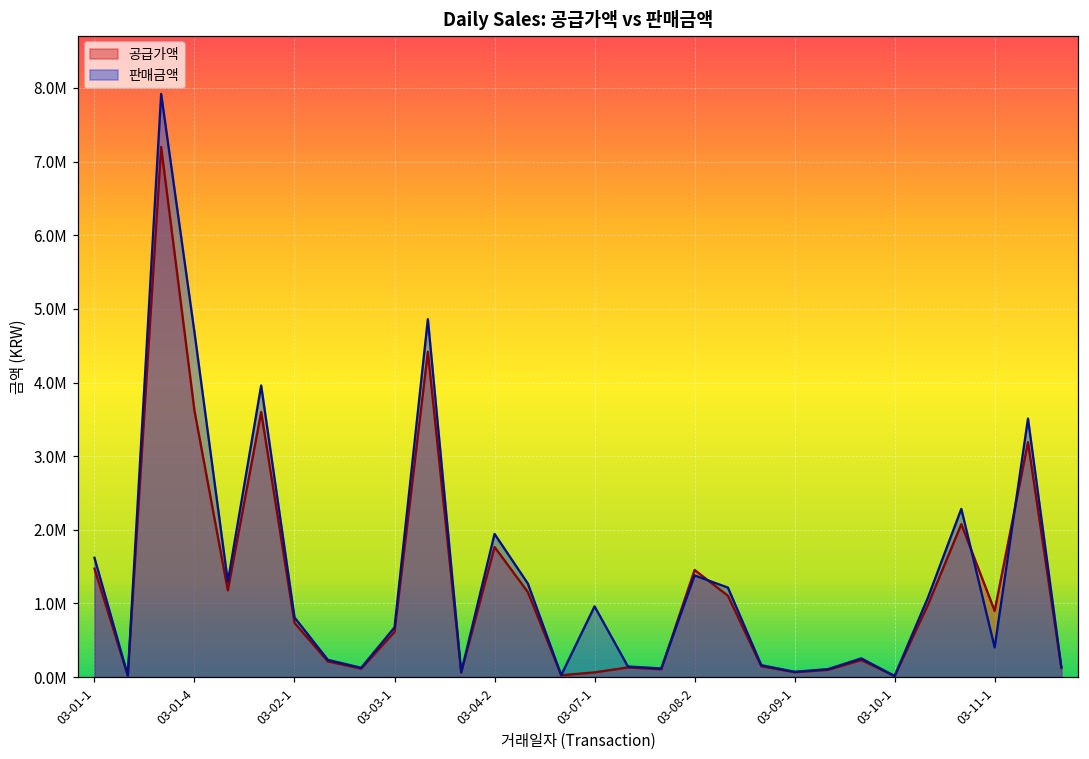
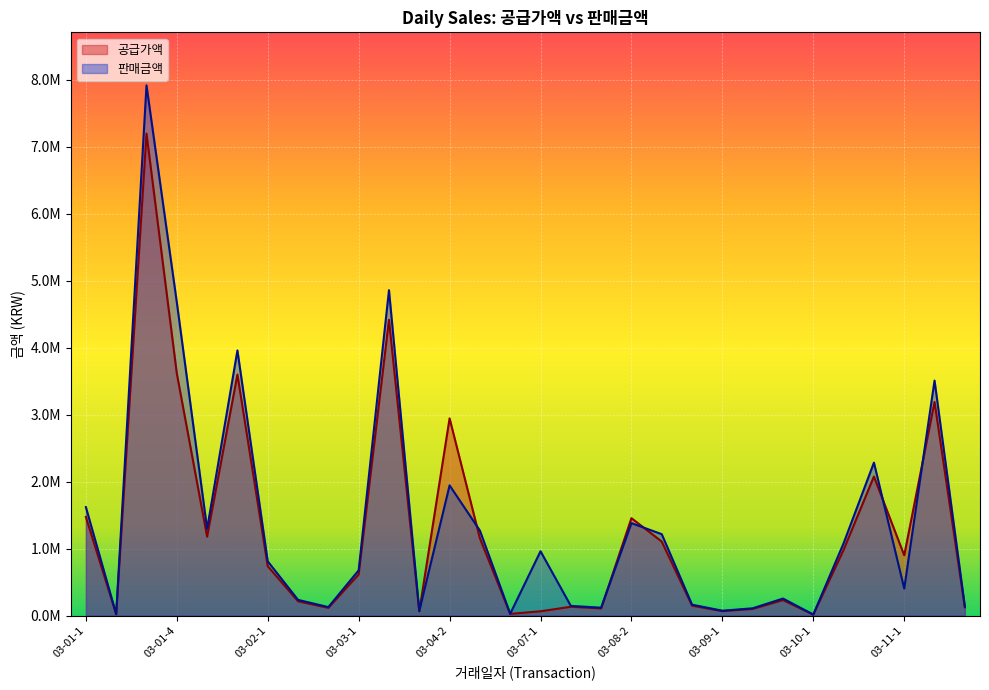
공급가액, 03-04-2: 1800000 -> 2900000
